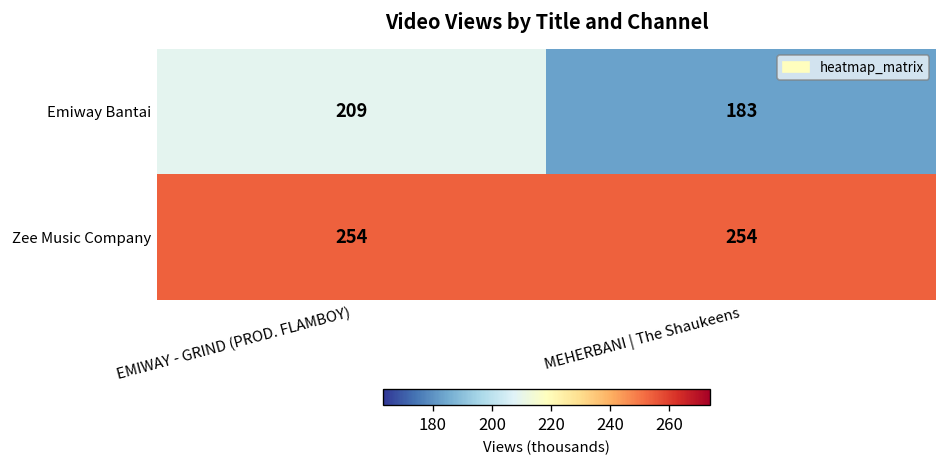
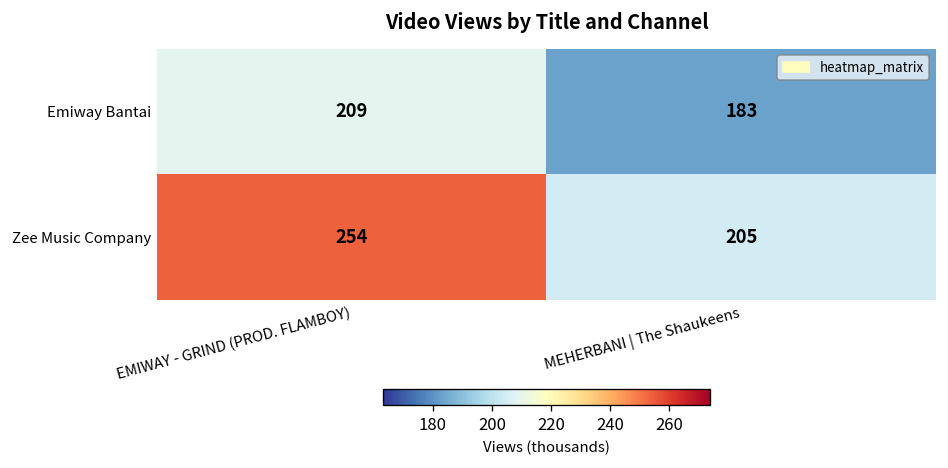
Zee Music Company, MEHERBANI | The Shaukeens: 254 -> 205
